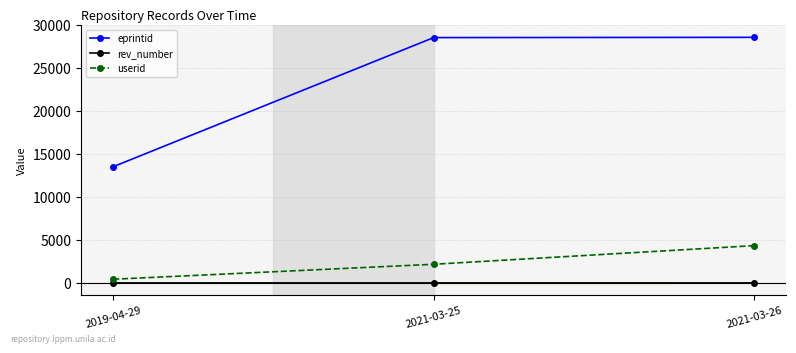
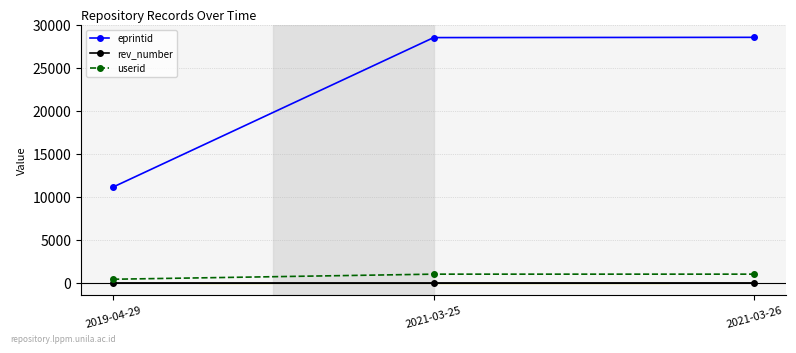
eprintid, 2019-04-29: 14000 -> 11000
userid, 2021-03-25: 2000 -> 1000
userid, 2021-03-26: 4000 -> 1000
